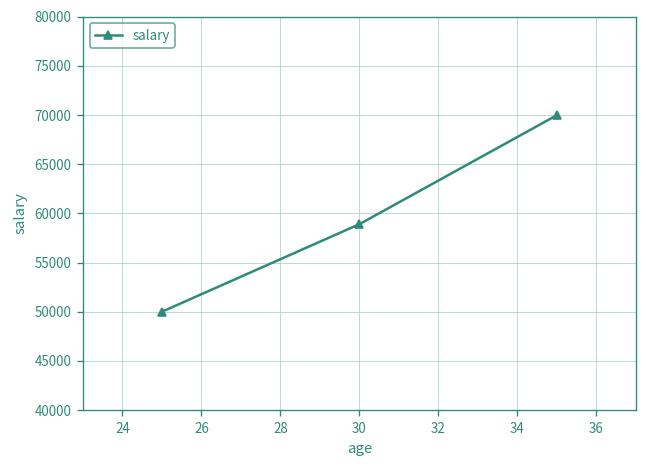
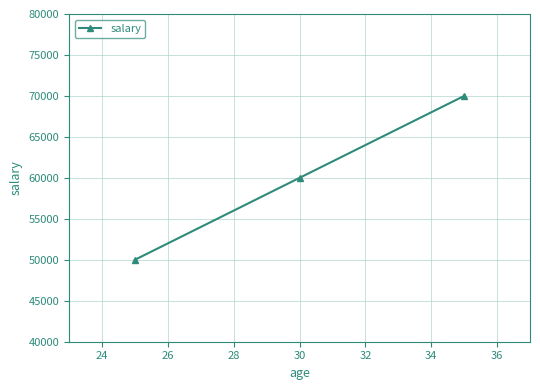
30: 59000 -> 60000
